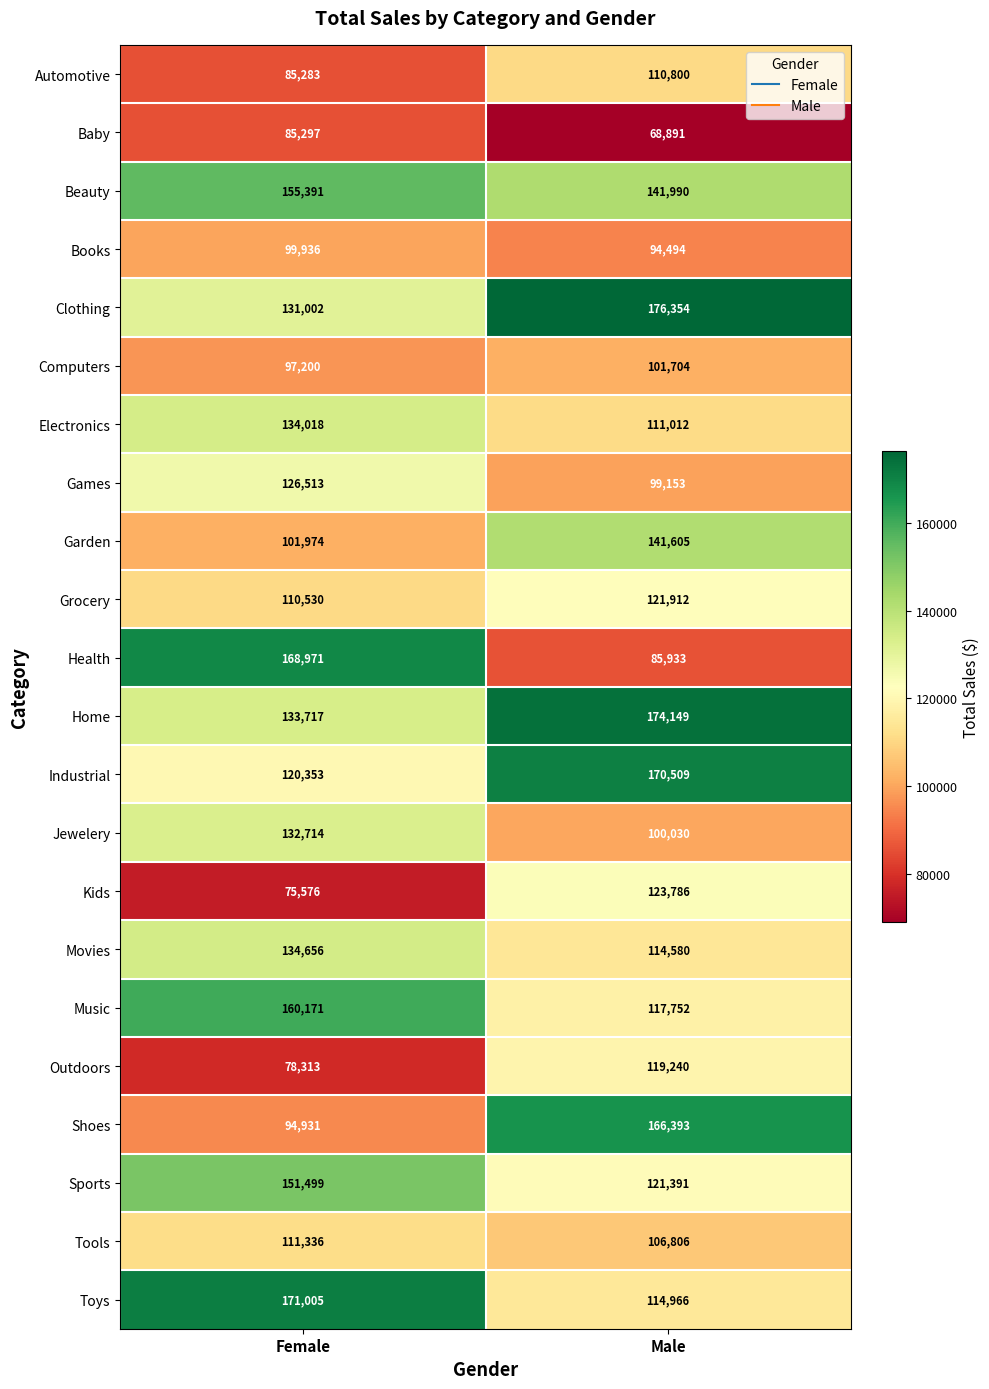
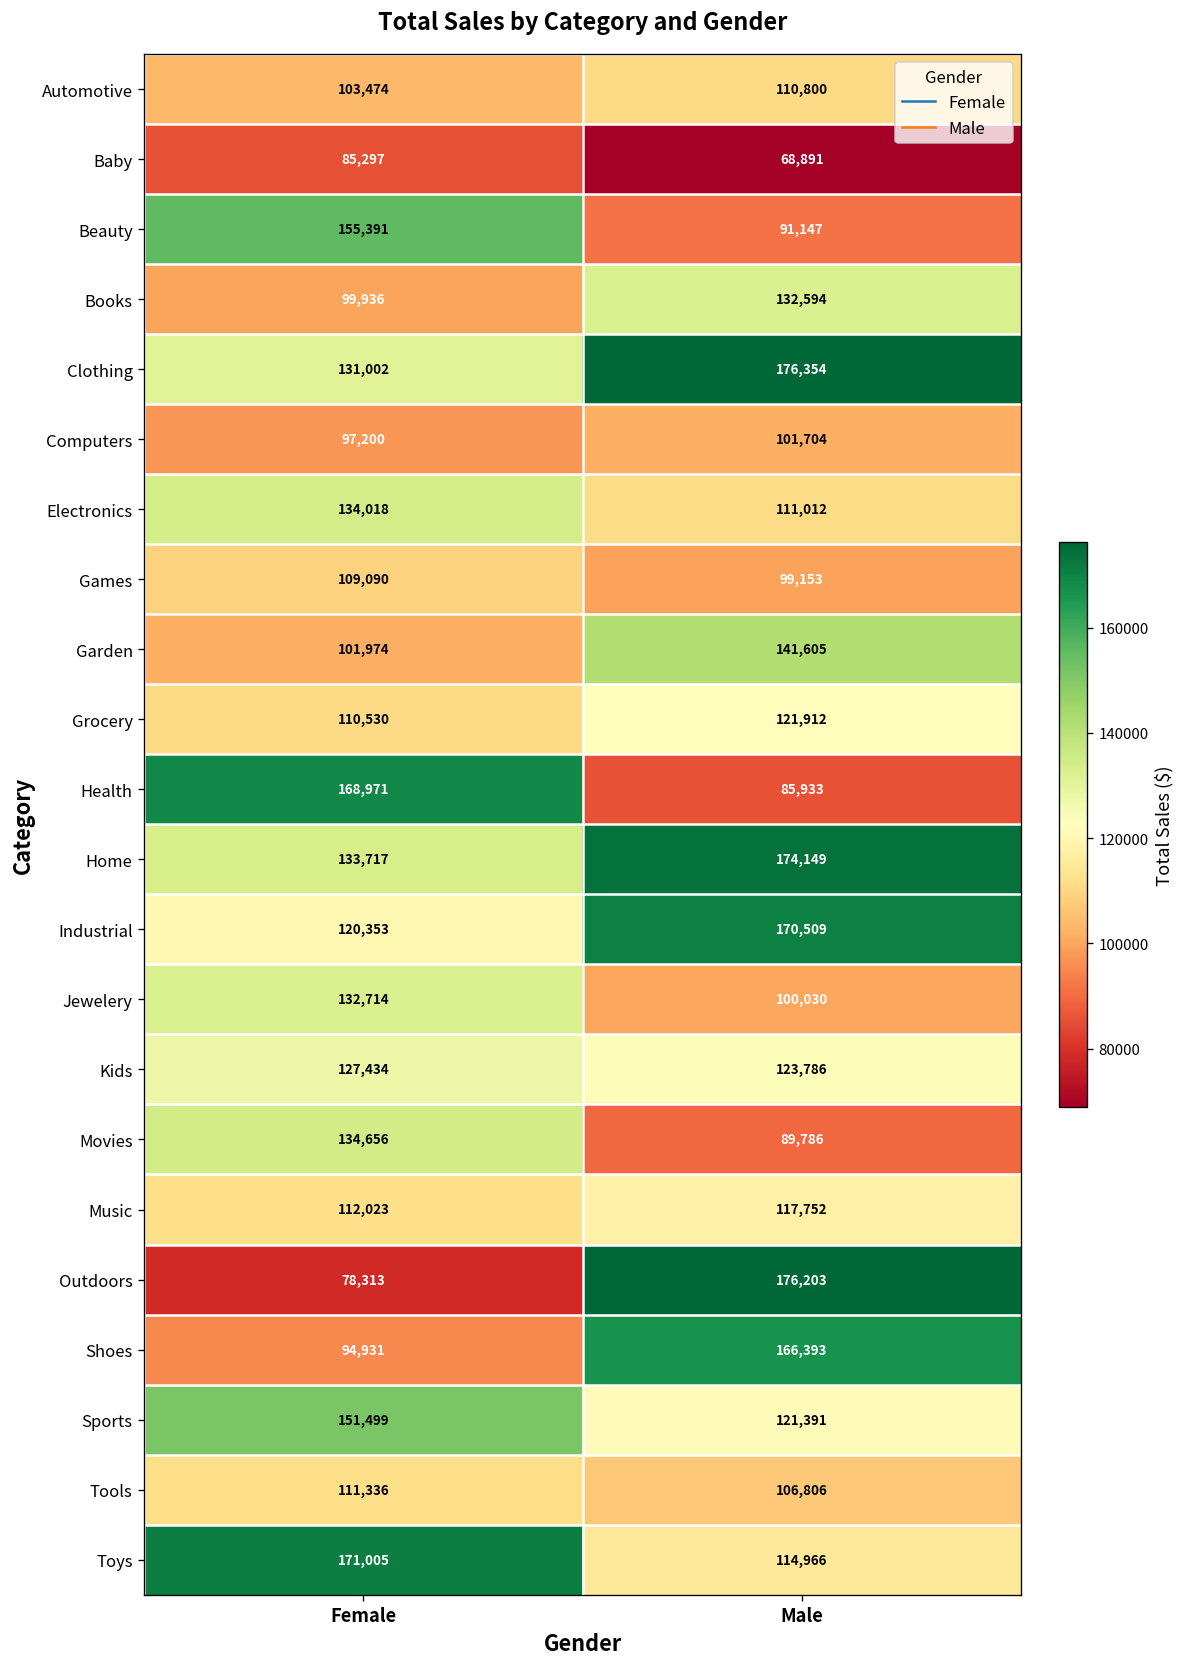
Automotive, Female: 85,283 -> 103,474
Beauty, Male: 141,990 -> 91,147
Books, Male: 94,494 -> 132,594
Games, Female: 126,513 -> 109,090
Kids, Female: 75,576 -> 127,434
Movies, Male: 114,580 -> 89,786
Music, Female: 160,171 -> 112,023
Outdoors, Male: 119,240 -> 176,203
